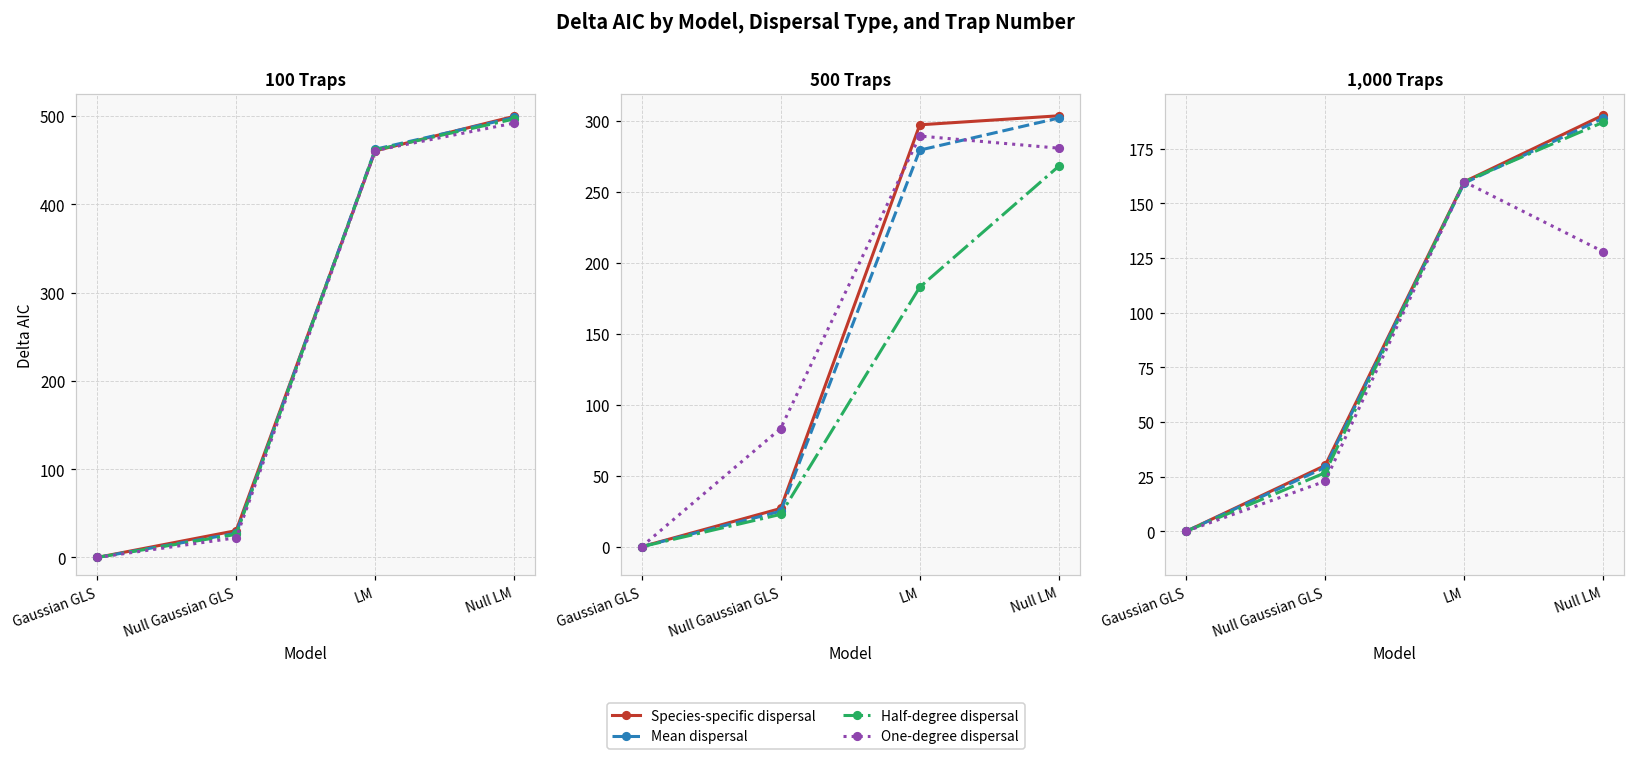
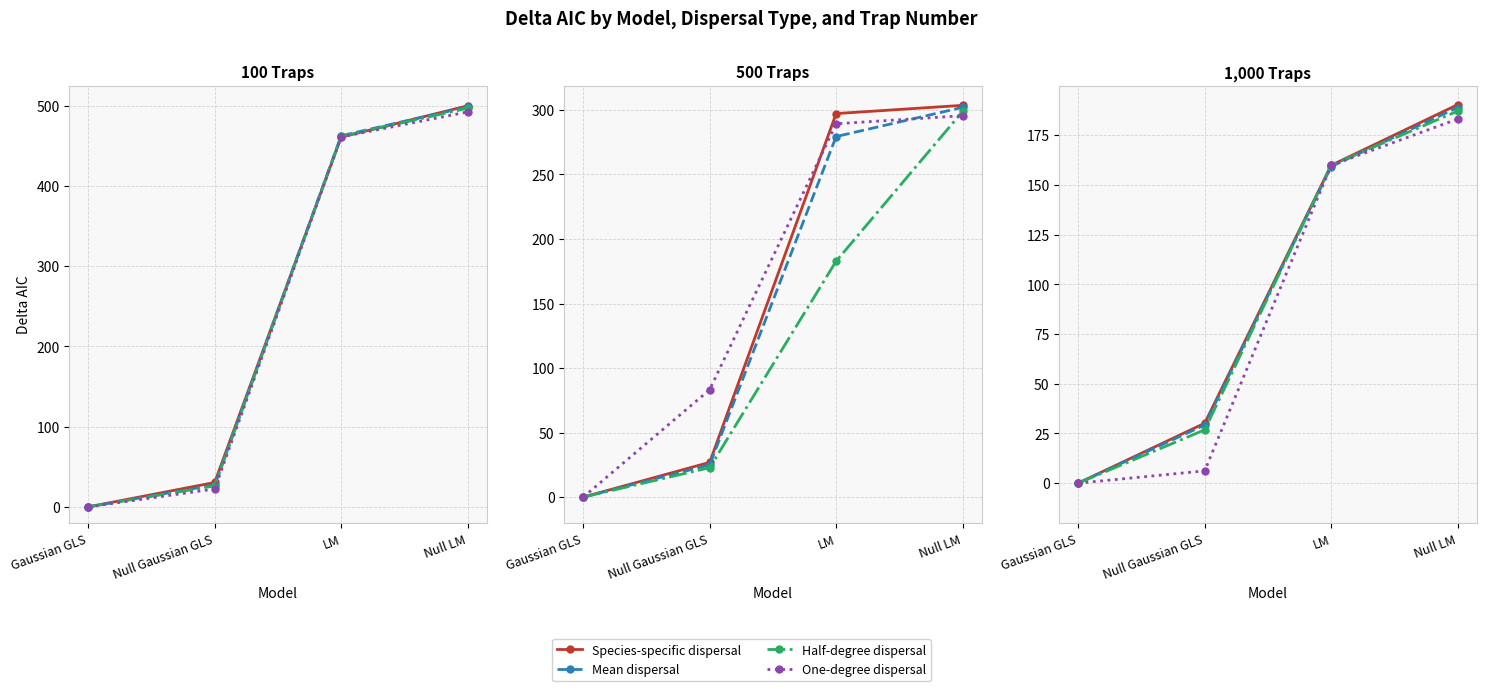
500 Traps, Half-degree dispersal, Null LM: 268 -> 299
500 Traps, One-degree dispersal, Null LM: 281 -> 296
1,000 Traps, One-degree dispersal, Null Gaussian GLS: 23 -> 6
1,000 Traps, One-degree dispersal, Null LM: 128 -> 183
